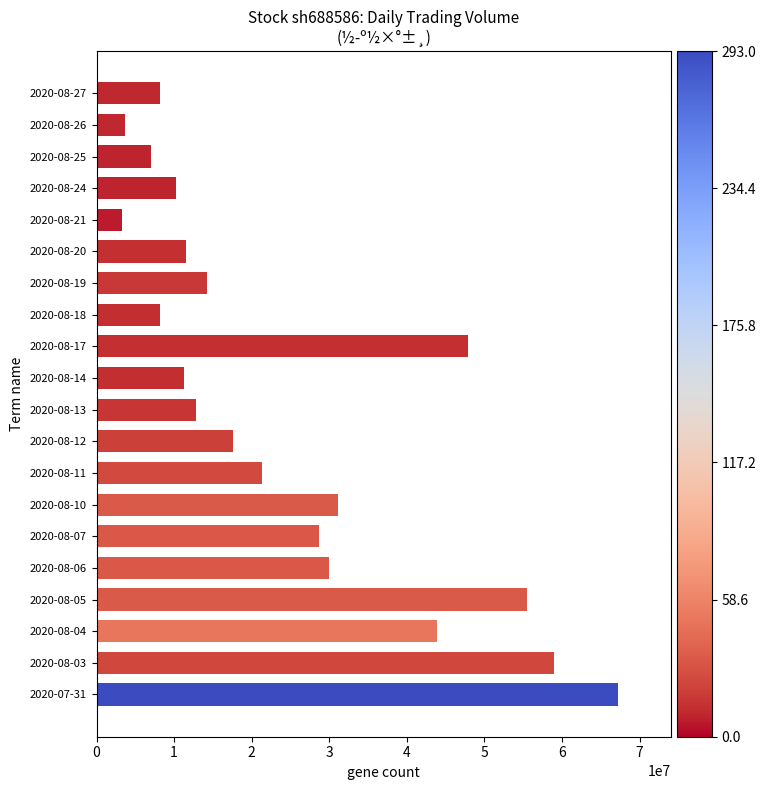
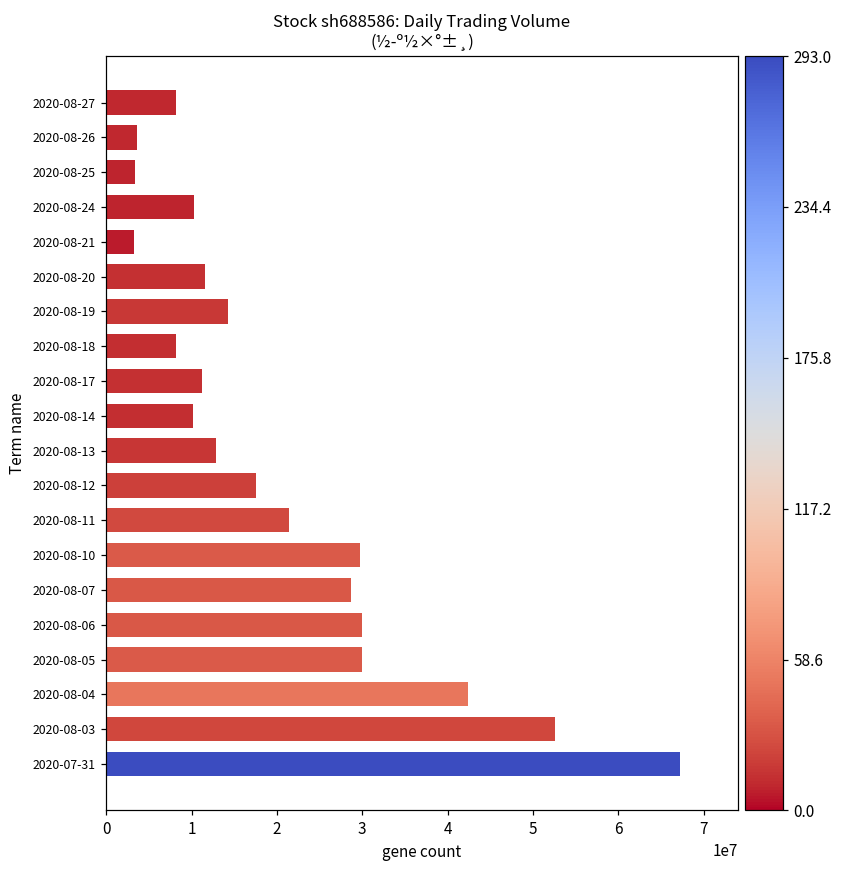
2020-08-25: 7000000 -> 3000000
2020-08-17: 48000000 -> 11000000
2020-08-14: 11000000 -> 10000000
2020-08-10: 31000000 -> 30000000
2020-08-05: 55000000 -> 30000000
2020-08-04: 44000000 -> 42000000
2020-08-03: 59000000 -> 53000000
